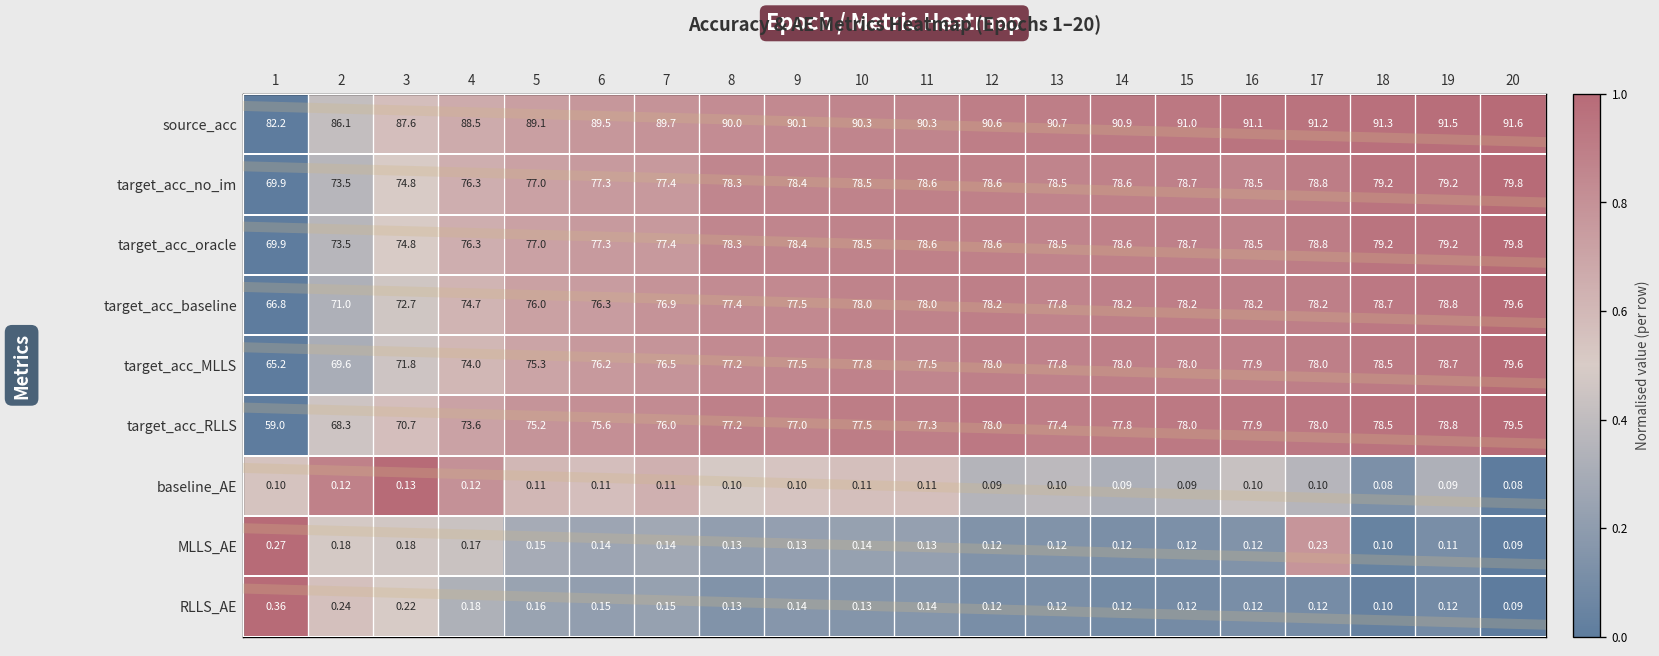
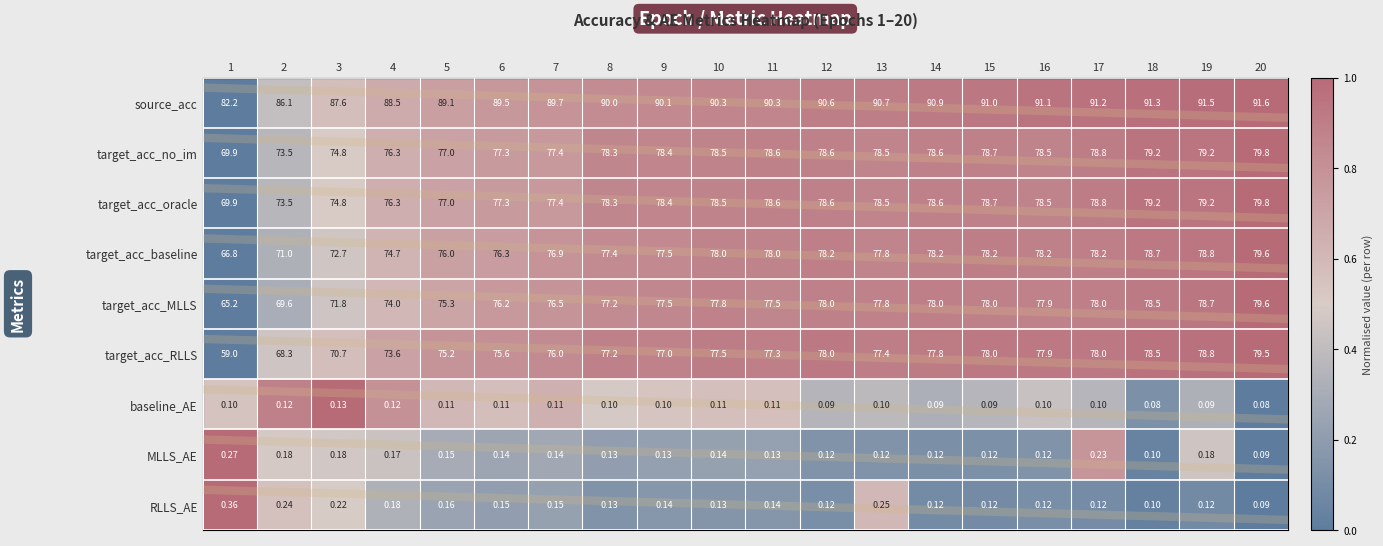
MLLS_AE, 19: 0.11 -> 0.18
RLLS_AE, 13: 0.12 -> 0.25
